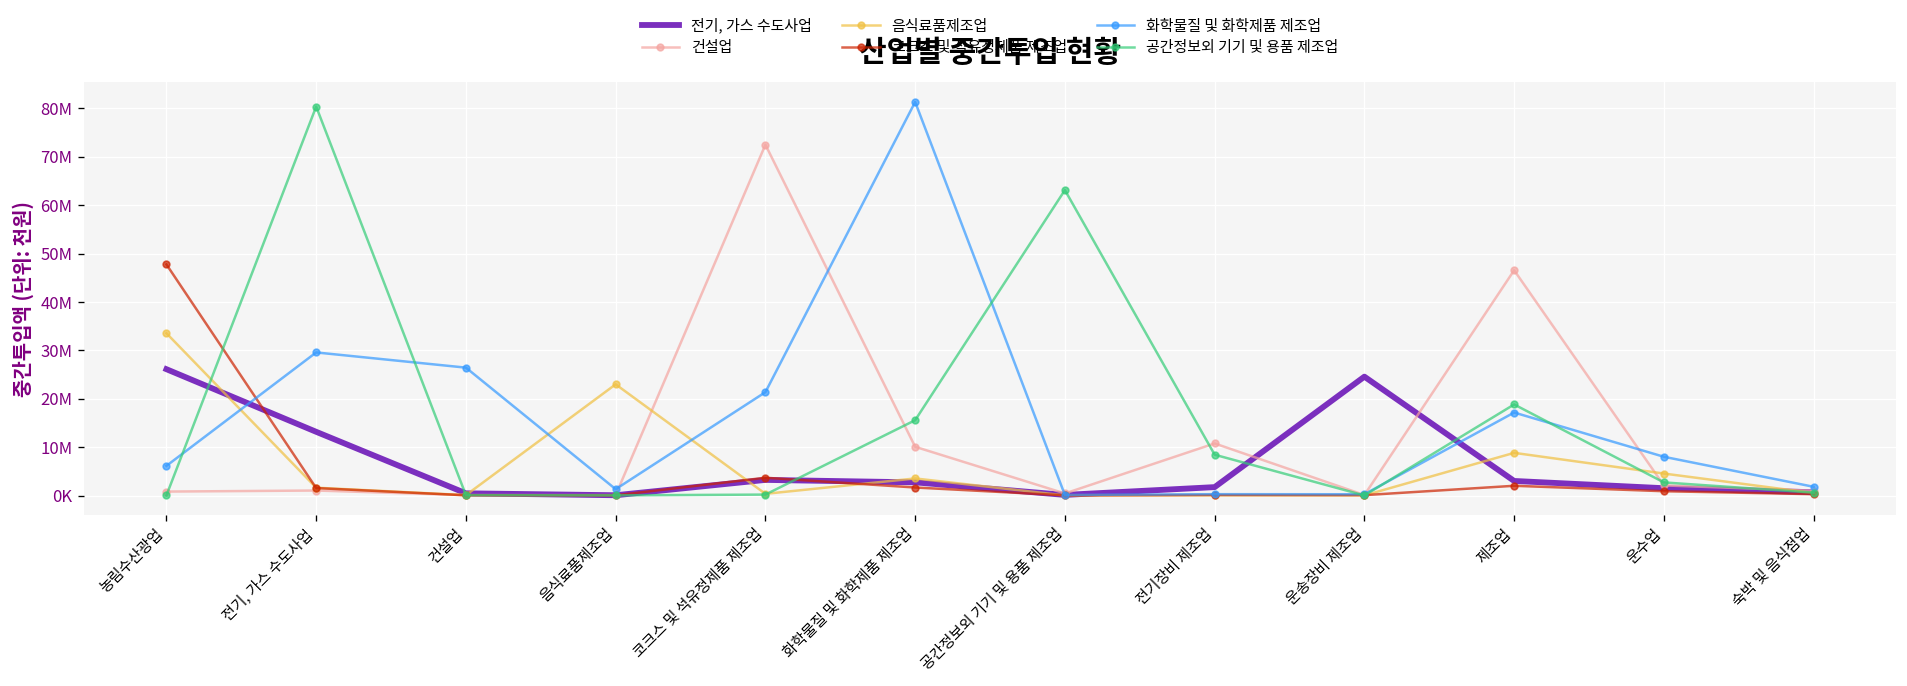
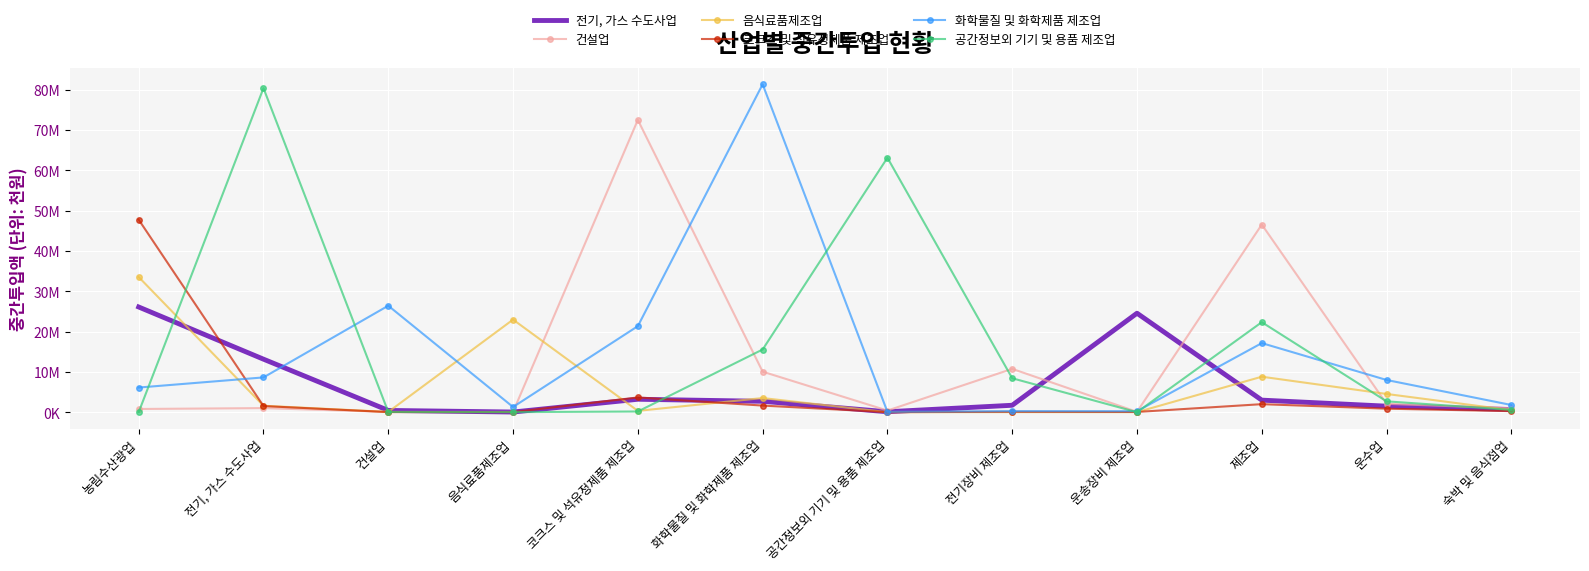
화학물질 및 화학제품 제조업, 전기, 가스 수도사업: 30000000 -> 9000000
공간정보외 기기 및 용품 제조업, 제조업: 19000000 -> 22000000
